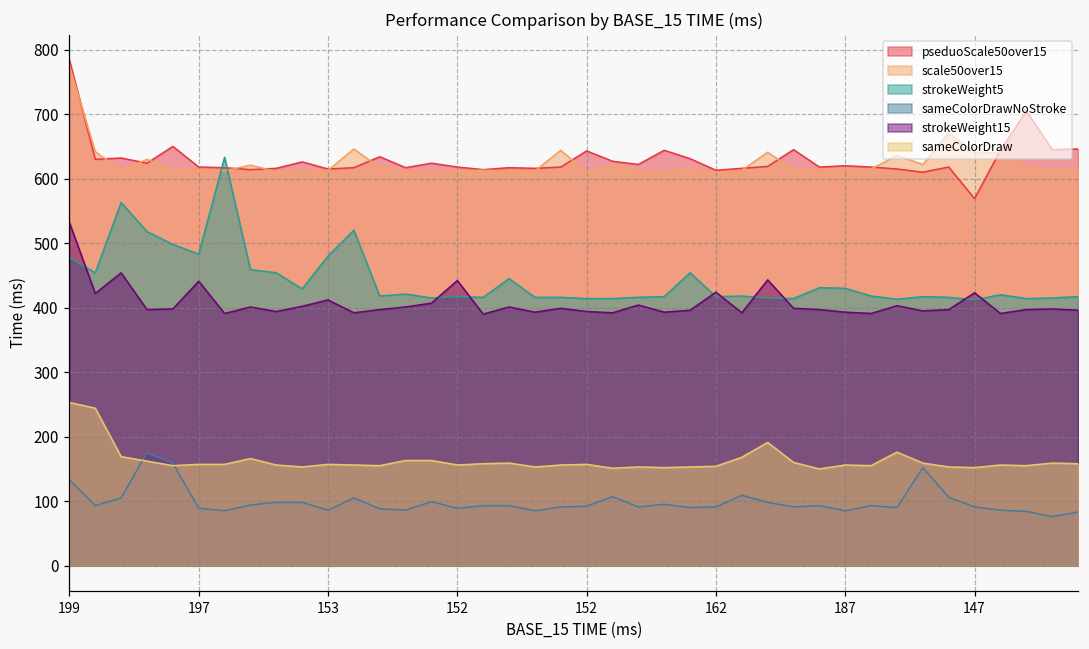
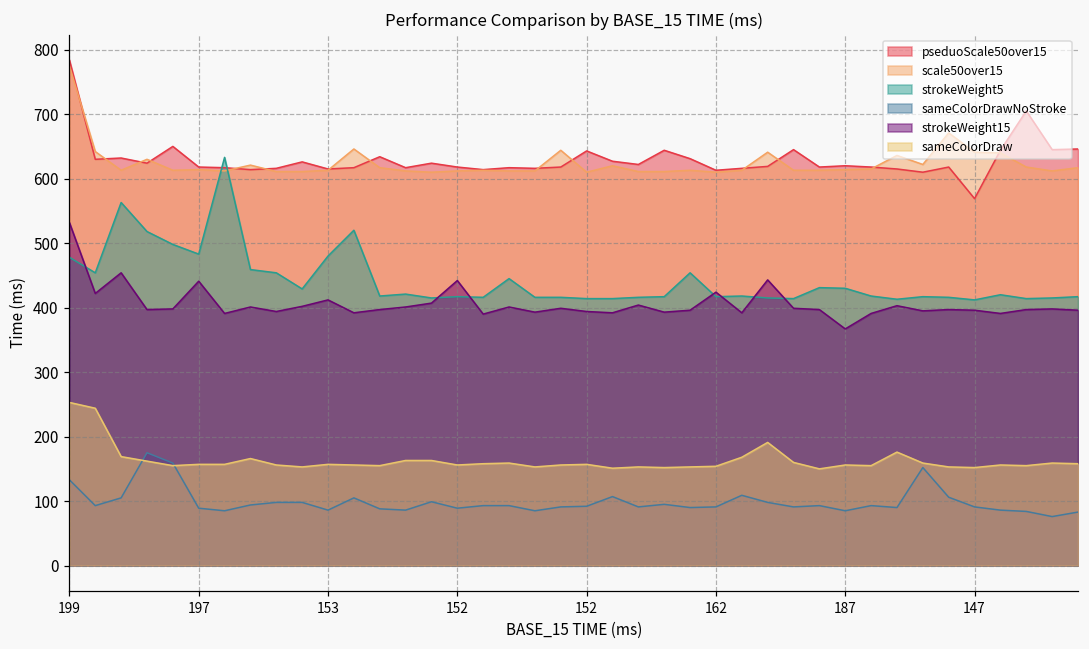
strokeWeight15, 187: 390 -> 370
strokeWeight15, 147: 420 -> 400
